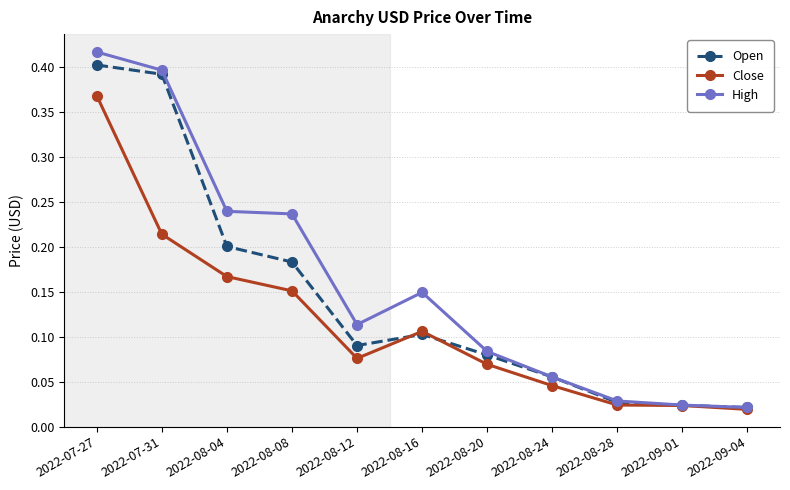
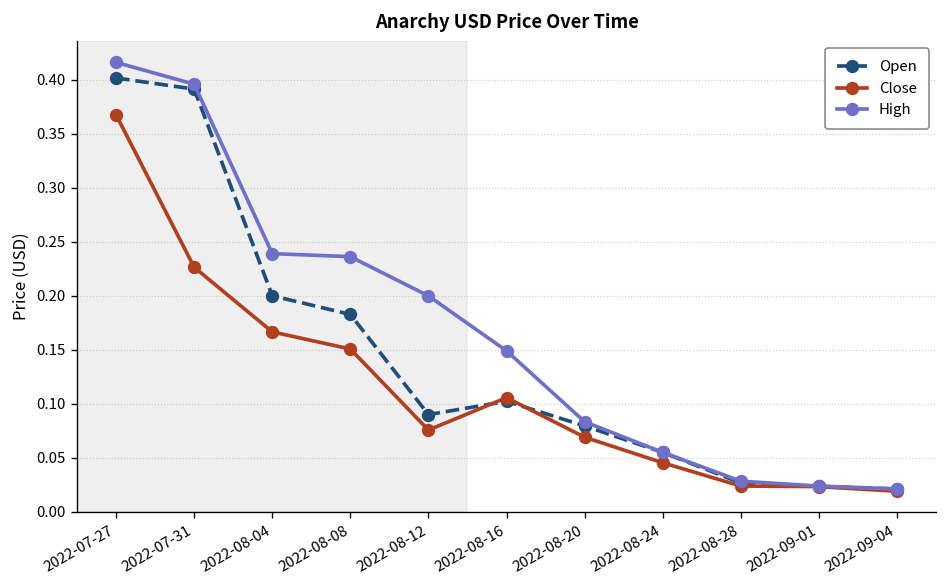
Close, 2022-07-31: 0.21 -> 0.23
High, 2022-08-12: 0.11 -> 0.20
